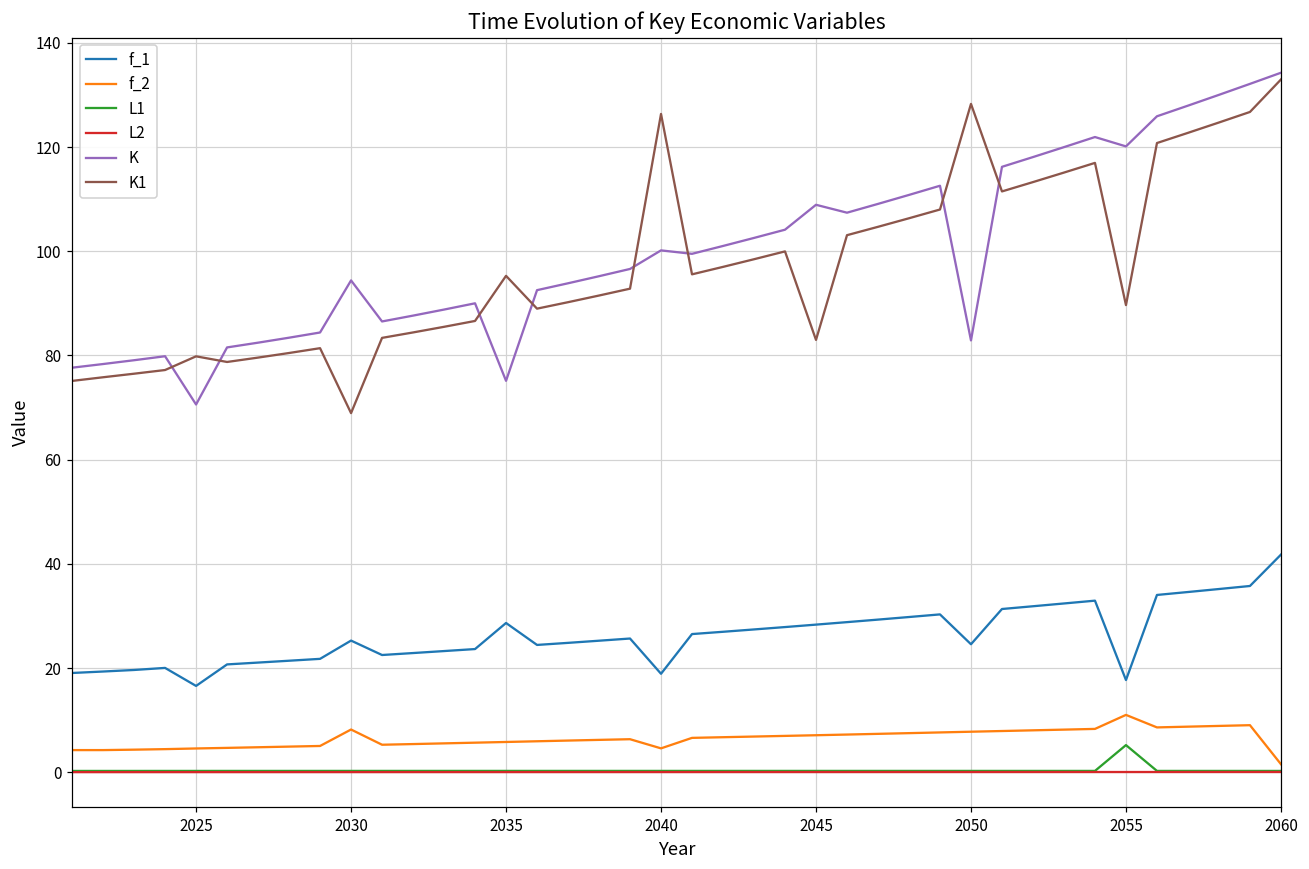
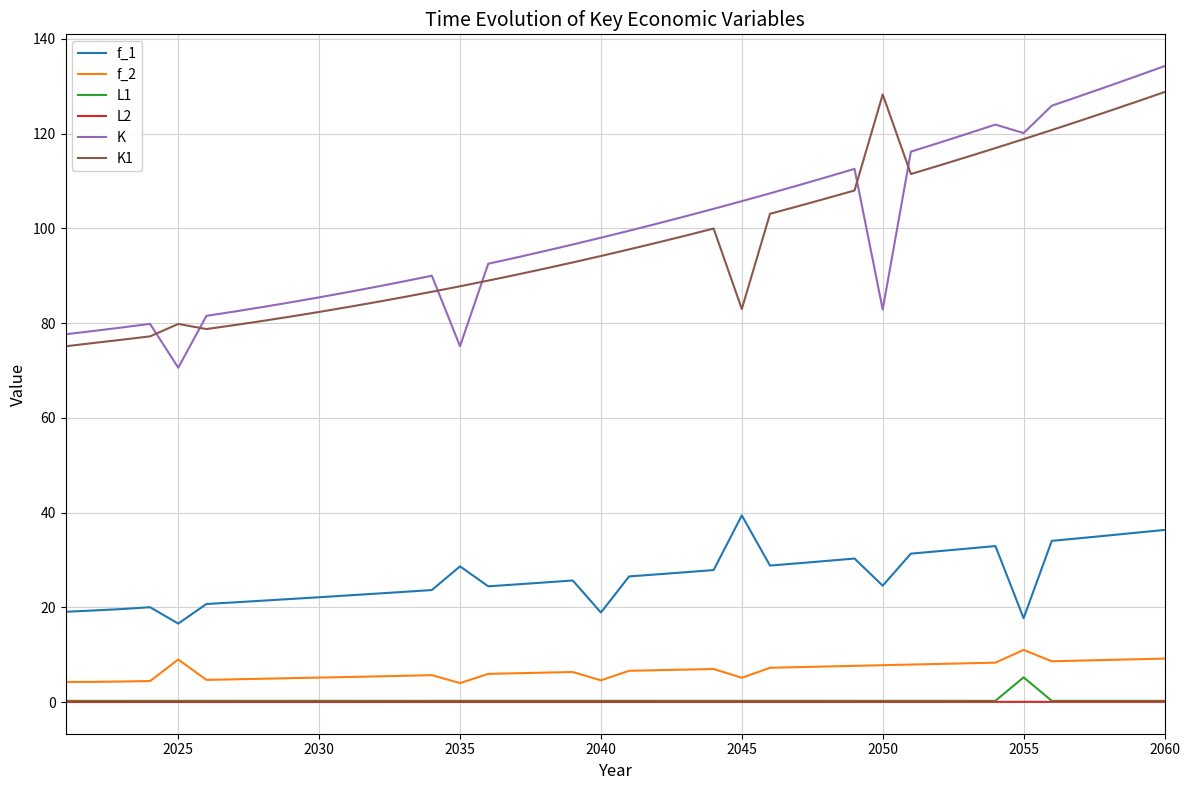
f_2, 2025: 5 -> 9
f_1, 2030: 25 -> 22
f_2, 2030: 8 -> 5
K, 2030: 94 -> 85
K1, 2030: 69 -> 82
f_2, 2035: 6 -> 4
K1, 2035: 95 -> 88
K, 2040: 100 -> 98
K1, 2040: 126 -> 94
f_1, 2045: 28 -> 39
f_2, 2045: 7 -> 5
K, 2045: 109 -> 106
K1, 2055: 90 -> 119
f_1, 2060: 42 -> 36
f_2, 2060: 2 -> 9
K1, 2060: 133 -> 129
